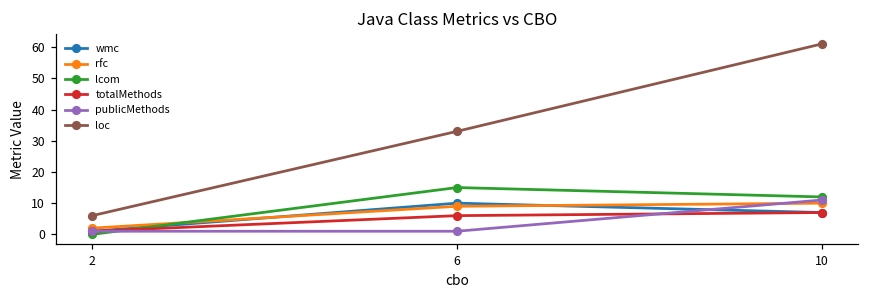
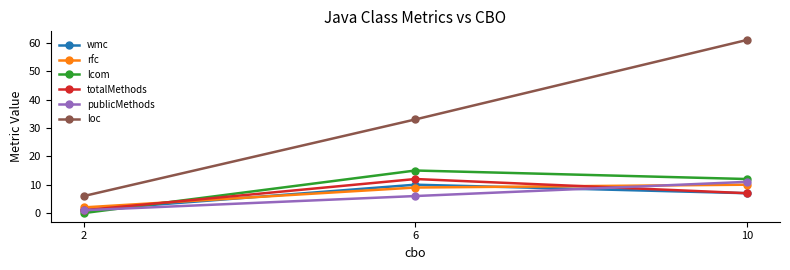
totalMethods, 6: 6 -> 12
publicMethods, 6: 1 -> 6
